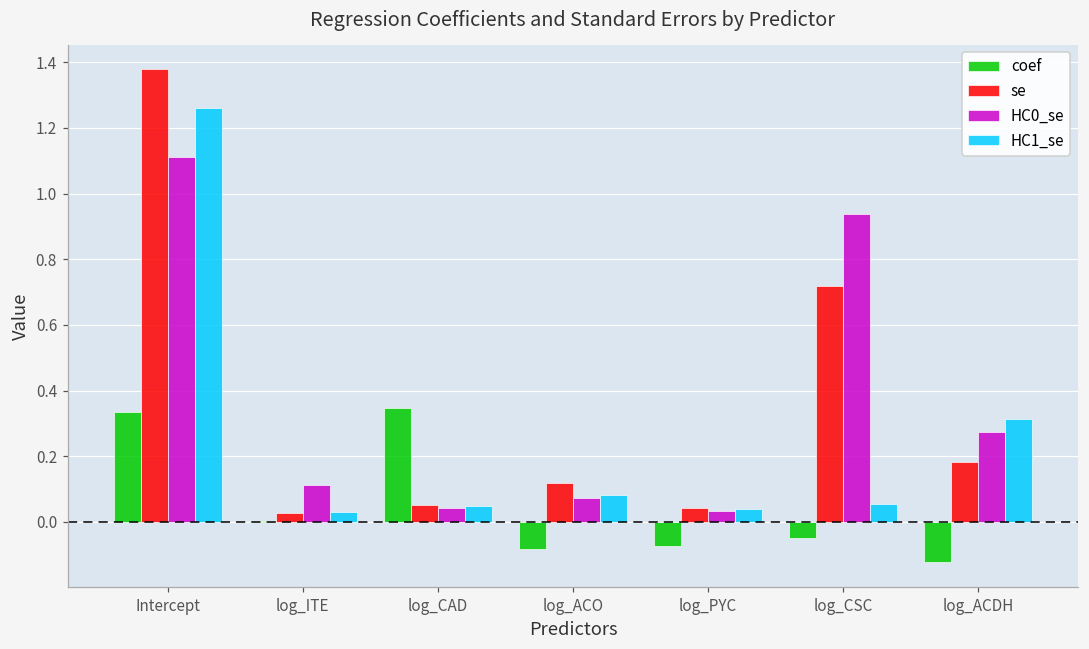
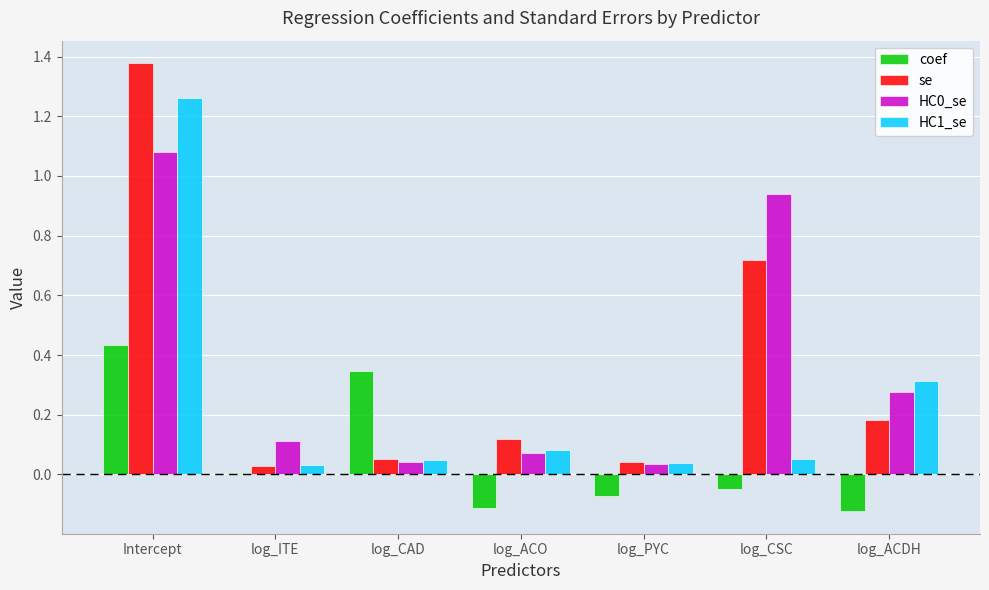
coef, Intercept: 0.33 -> 0.43
HC0_se, Intercept: 1.11 -> 1.08
coef, log_ACO: -0.08 -> -0.11
